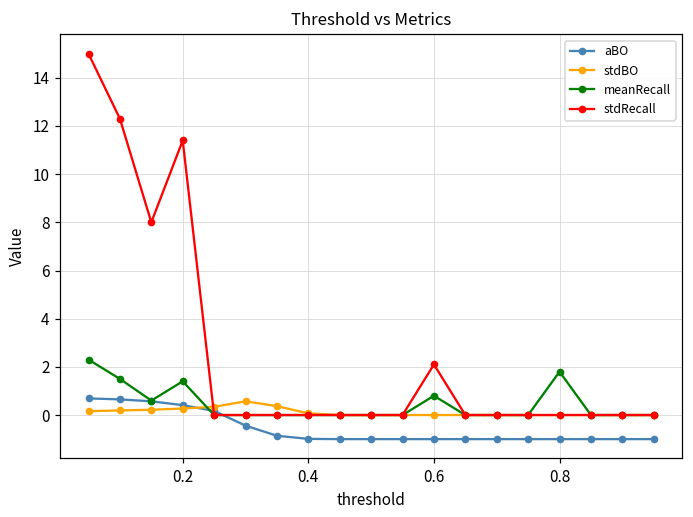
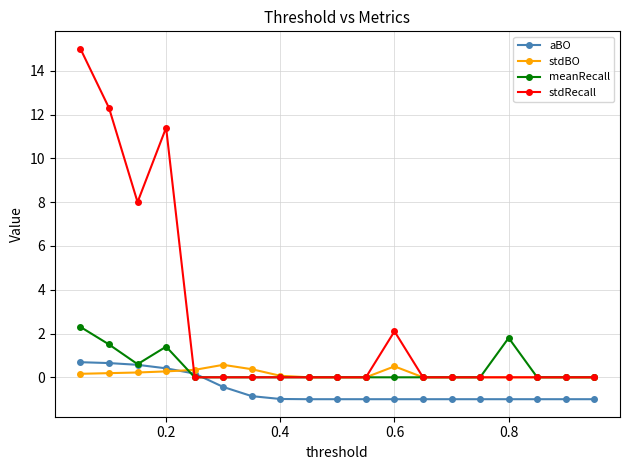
stdBO, 0.6: 0.0 -> 0.5
meanRecall, 0.6: 0.8 -> 0.0
